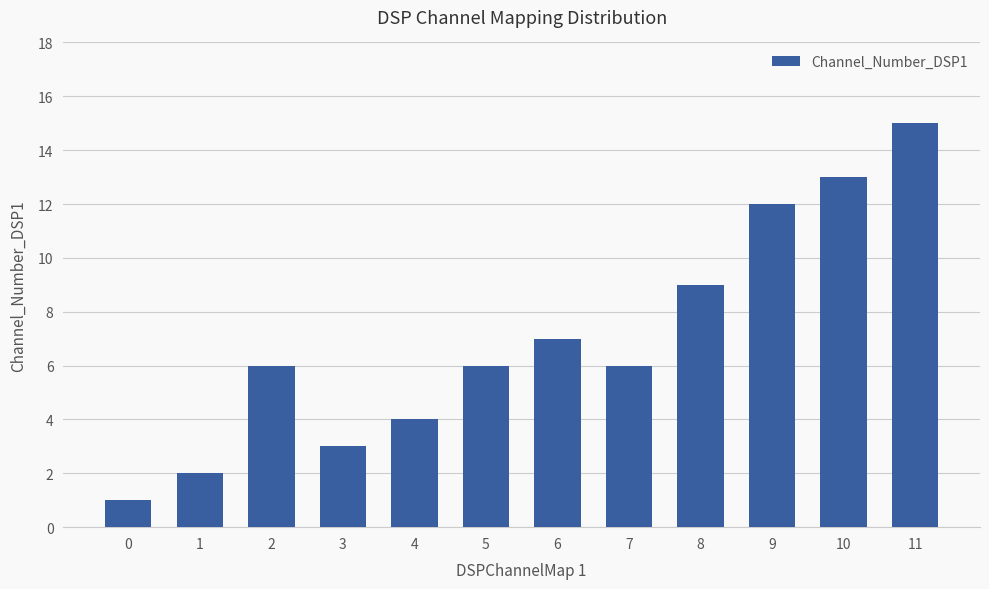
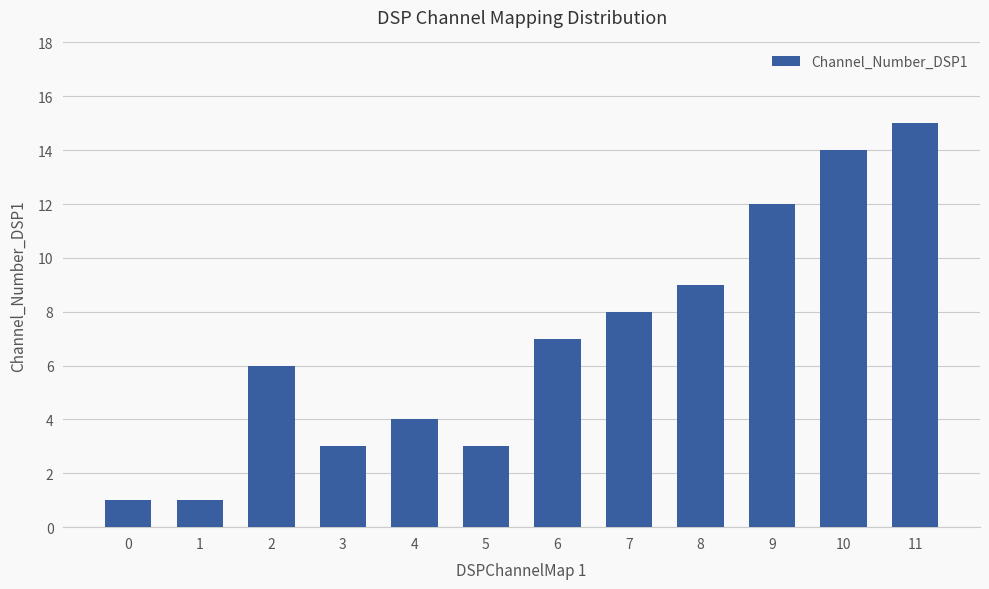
1: 2 -> 1
5: 6 -> 3
7: 6 -> 8
10: 13 -> 14
